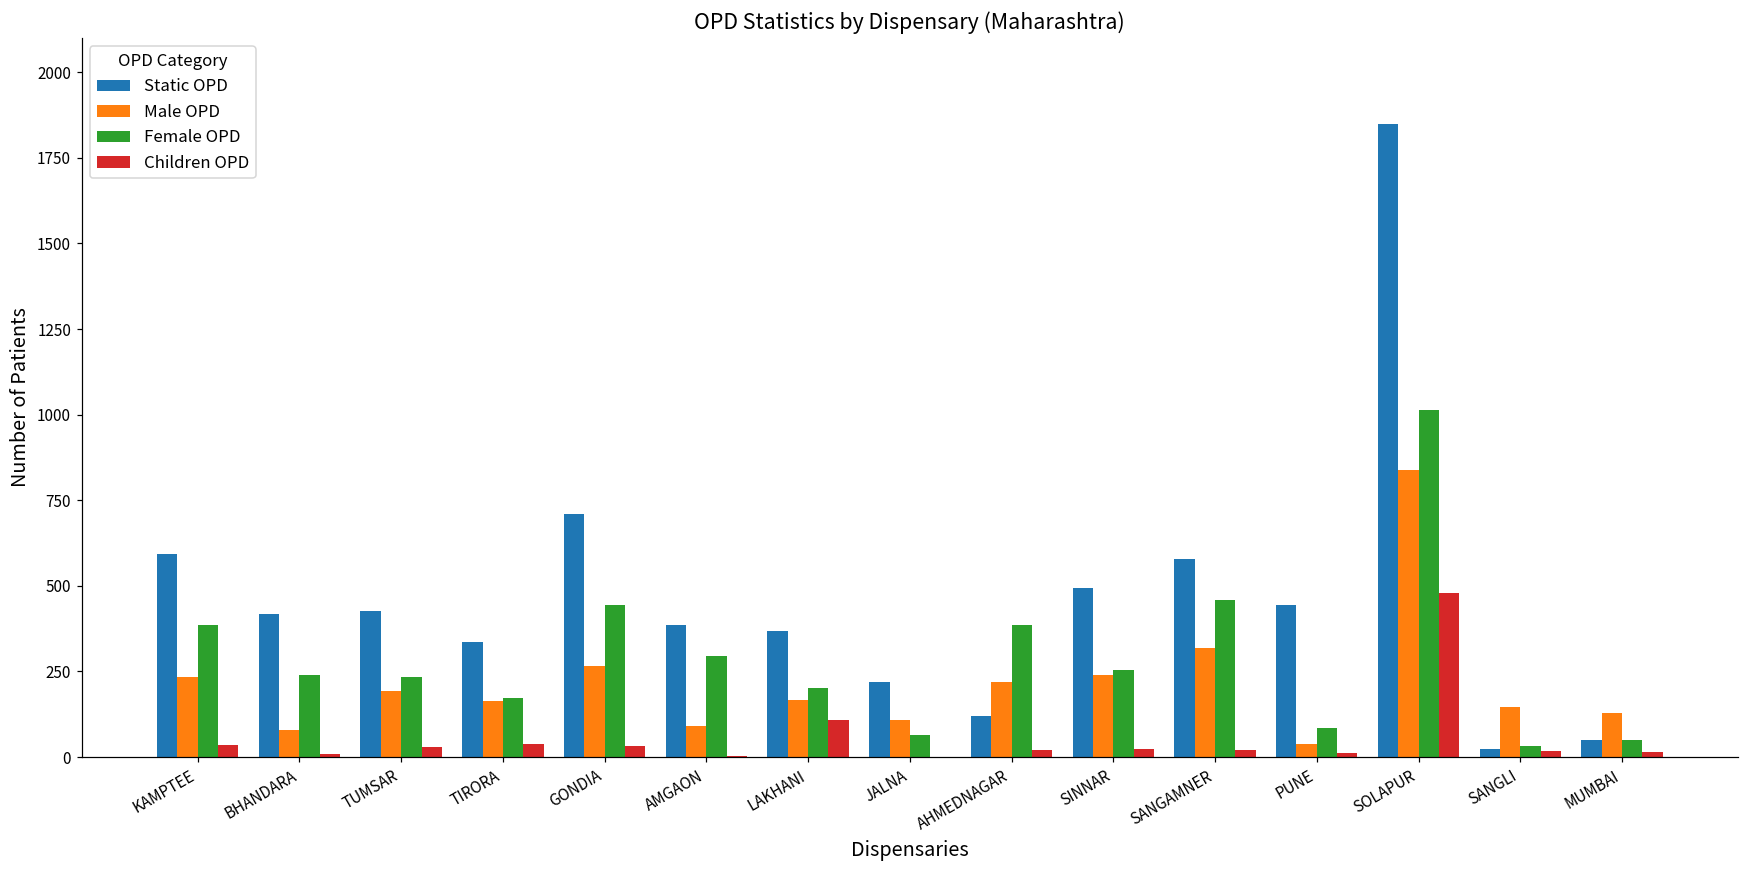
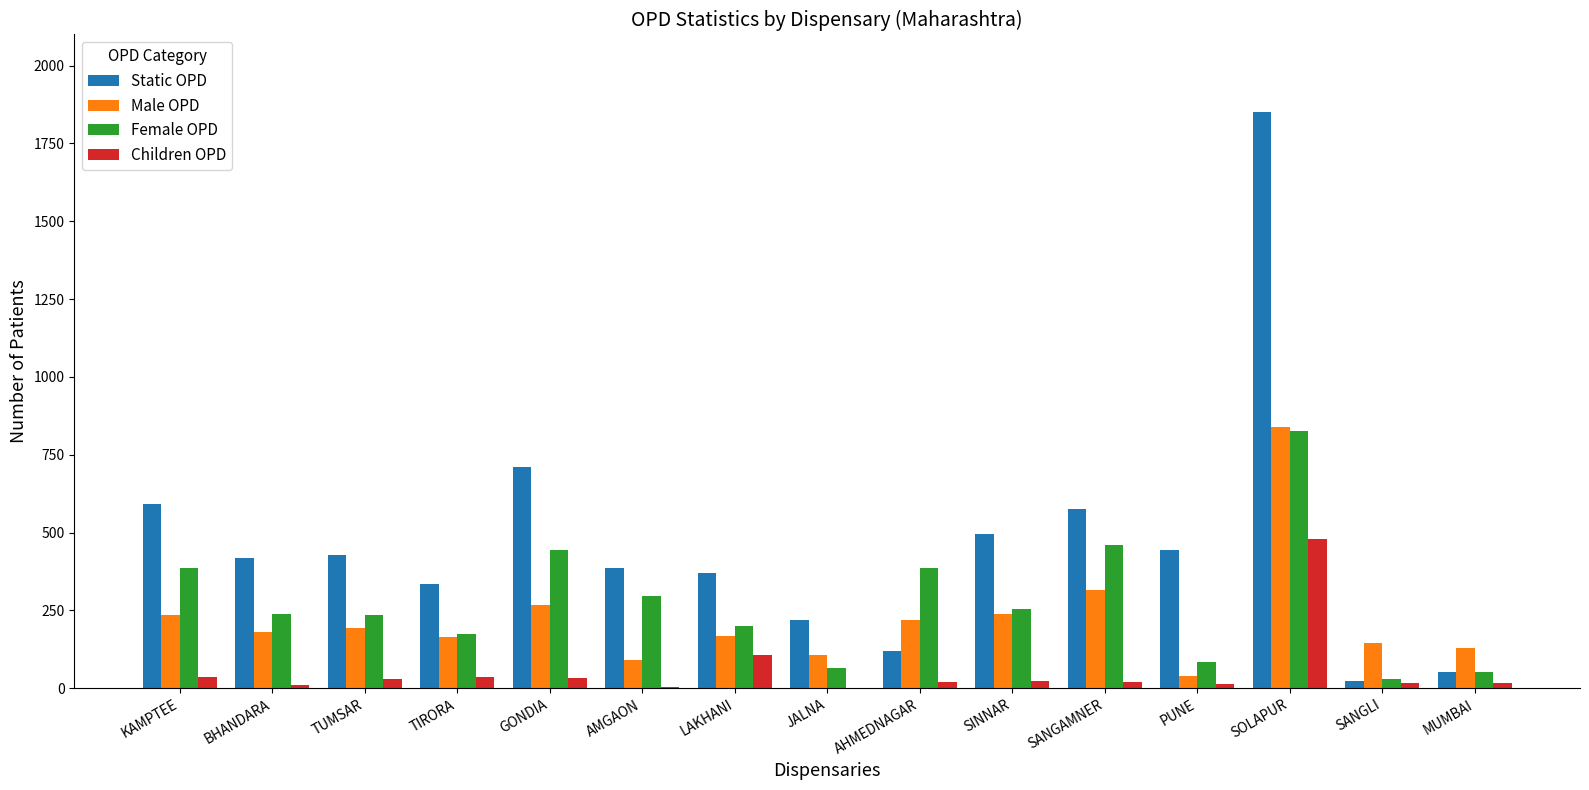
Male OPD, BHANDARA: 80 -> 180
Female OPD, SOLAPUR: 1010 -> 830
